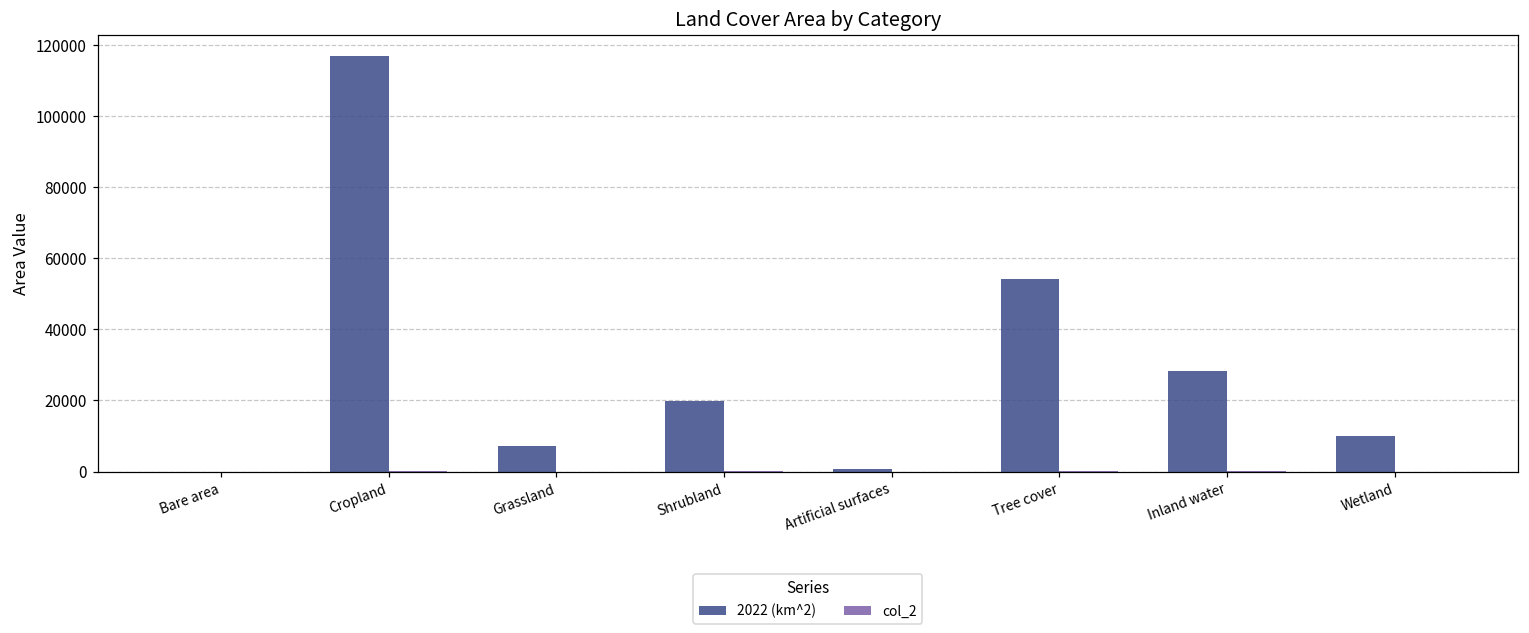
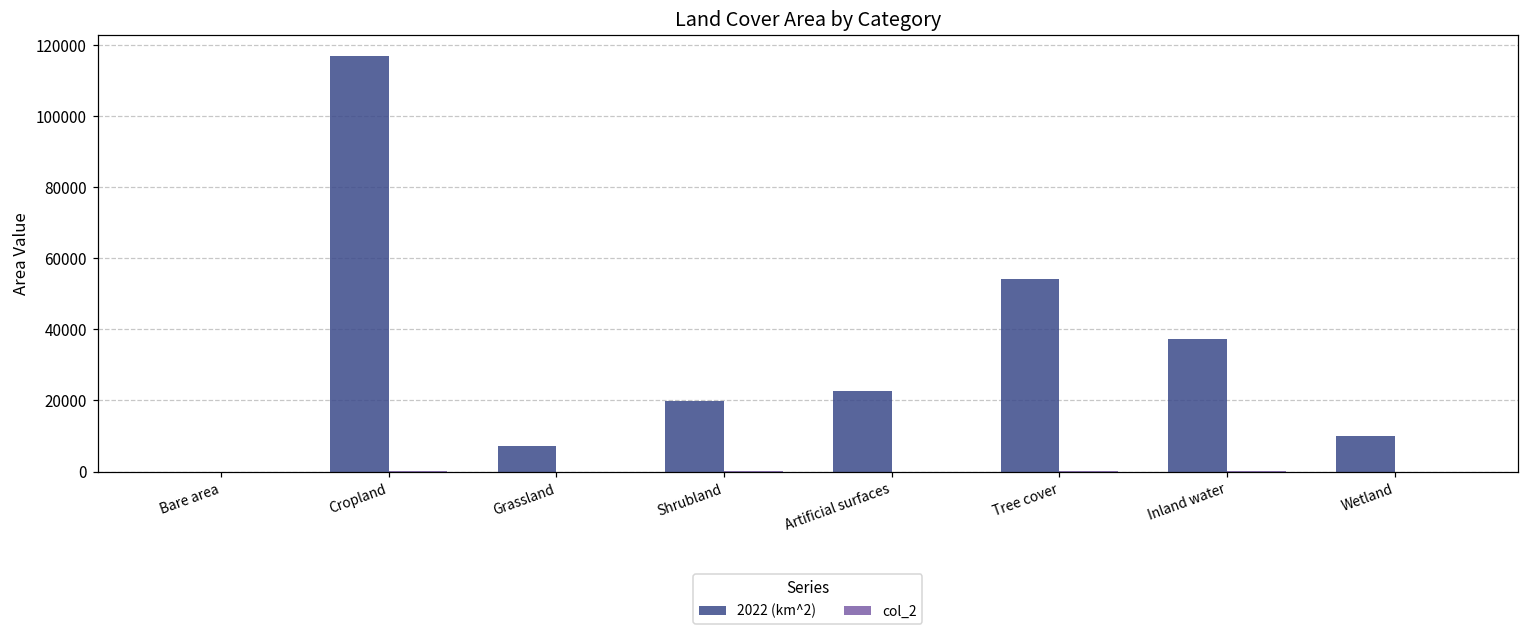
2022 (km^2), Artificial surfaces: 1000 -> 23000
2022 (km^2), Inland water: 28000 -> 37000
